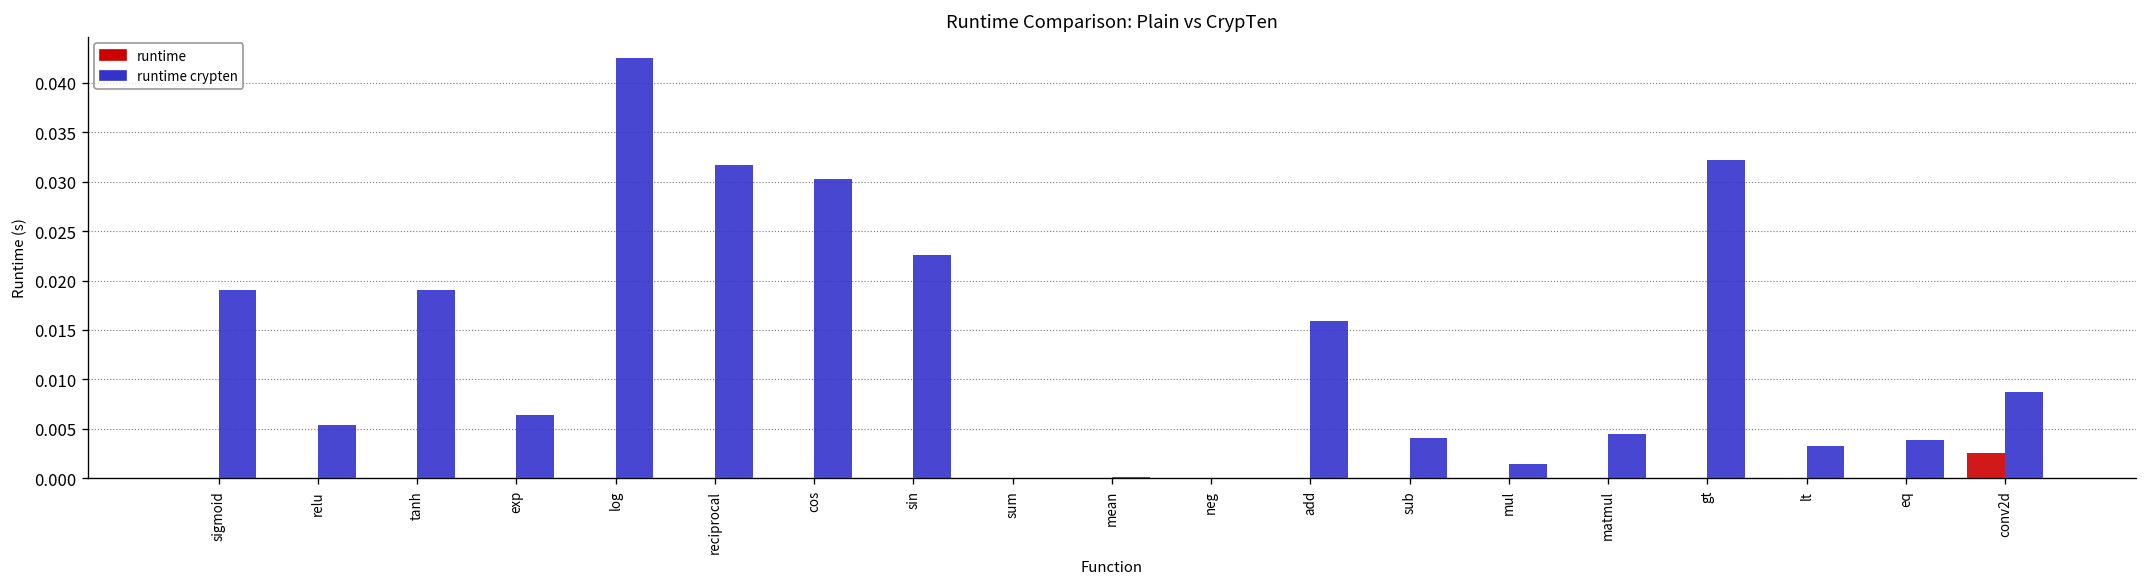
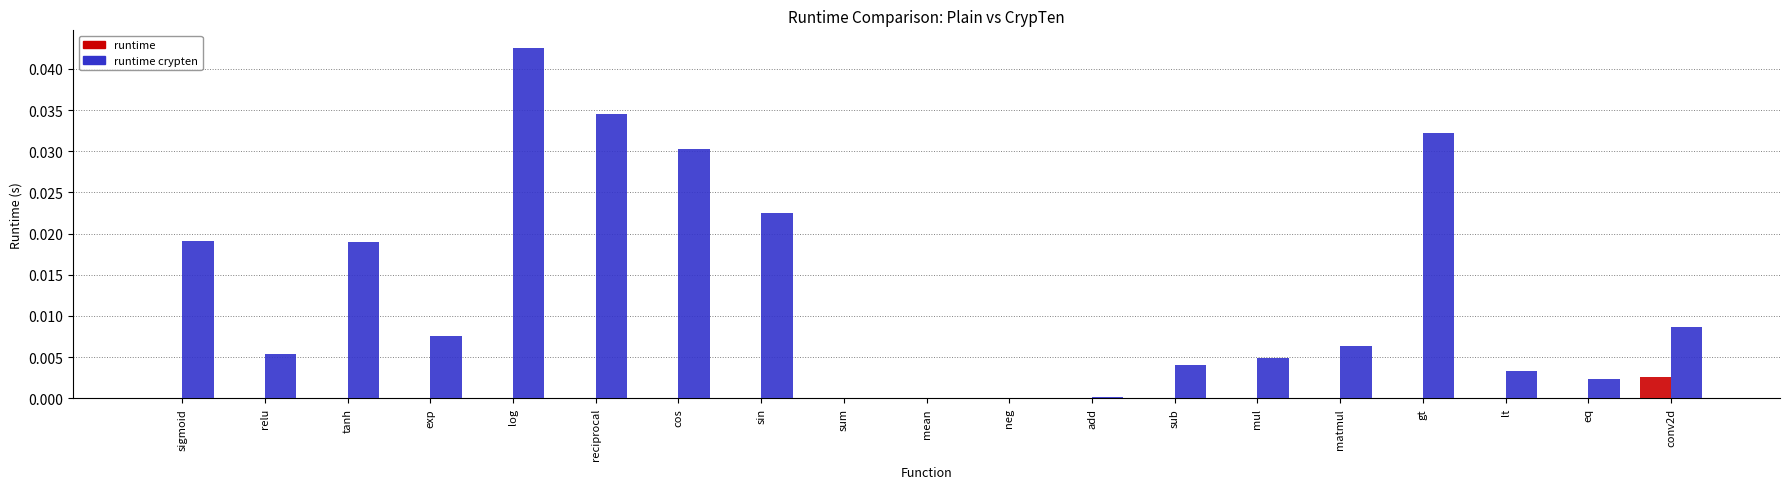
runtime crypten, exp: 0.006 -> 0.008
runtime crypten, reciprocal: 0.032 -> 0.035
runtime crypten, add: 0.016 -> 0.000
runtime crypten, mul: 0.001 -> 0.005
runtime crypten, matmul: 0.005 -> 0.006
runtime crypten, eq: 0.004 -> 0.002
